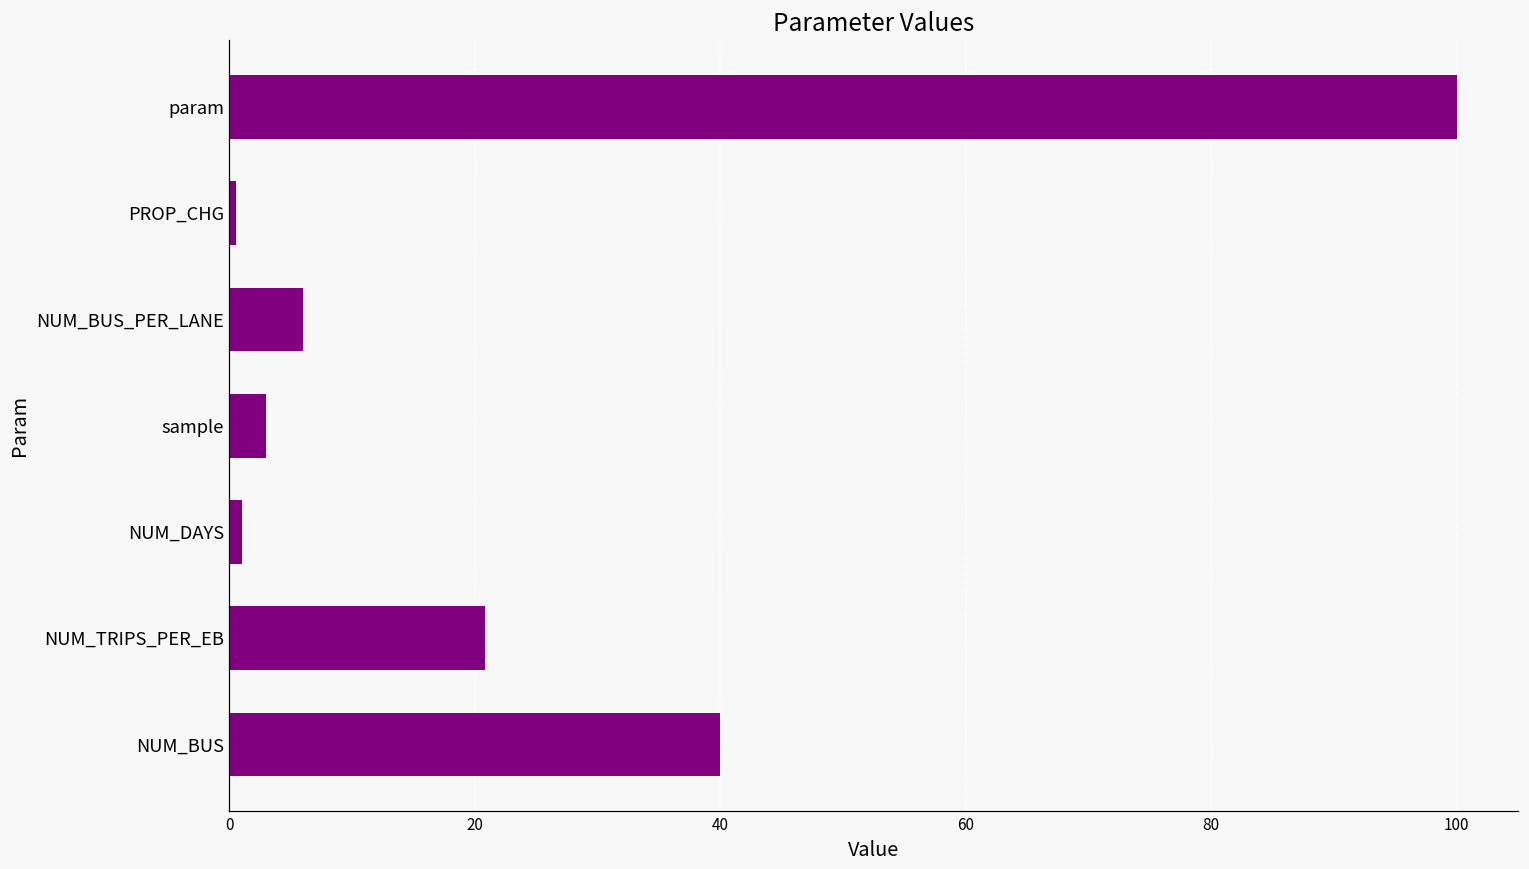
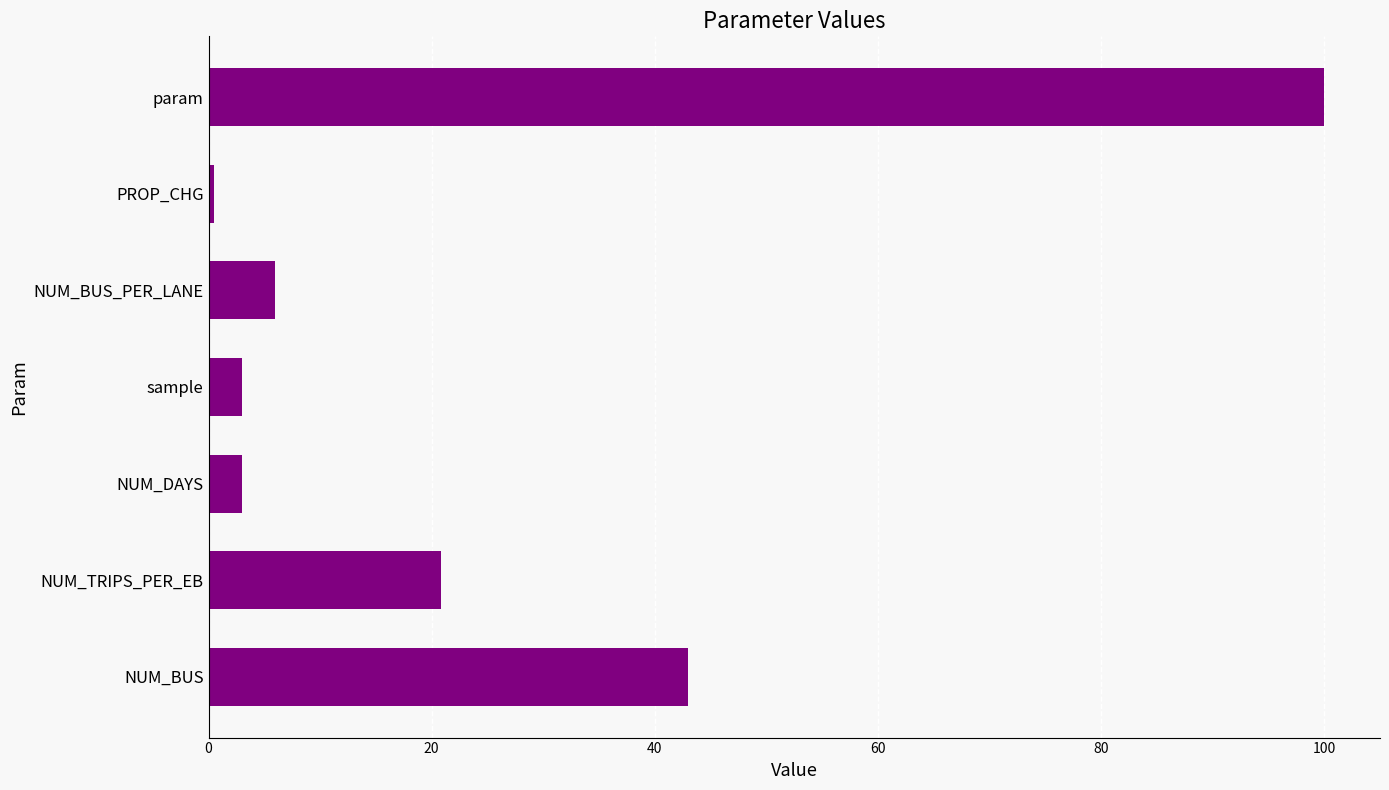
NUM_DAYS: 1 -> 3
NUM_BUS: 40 -> 43
